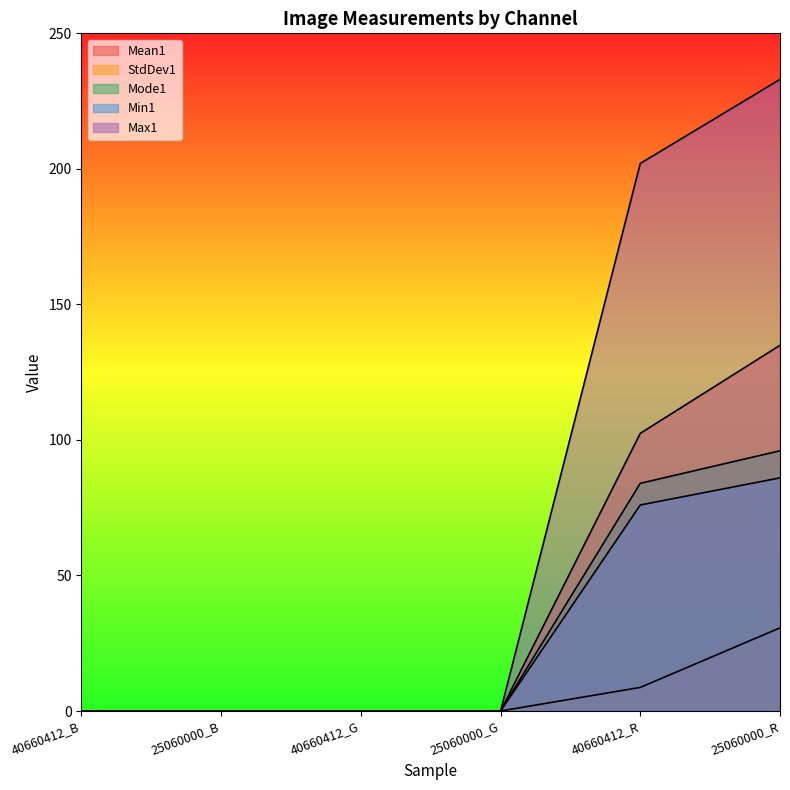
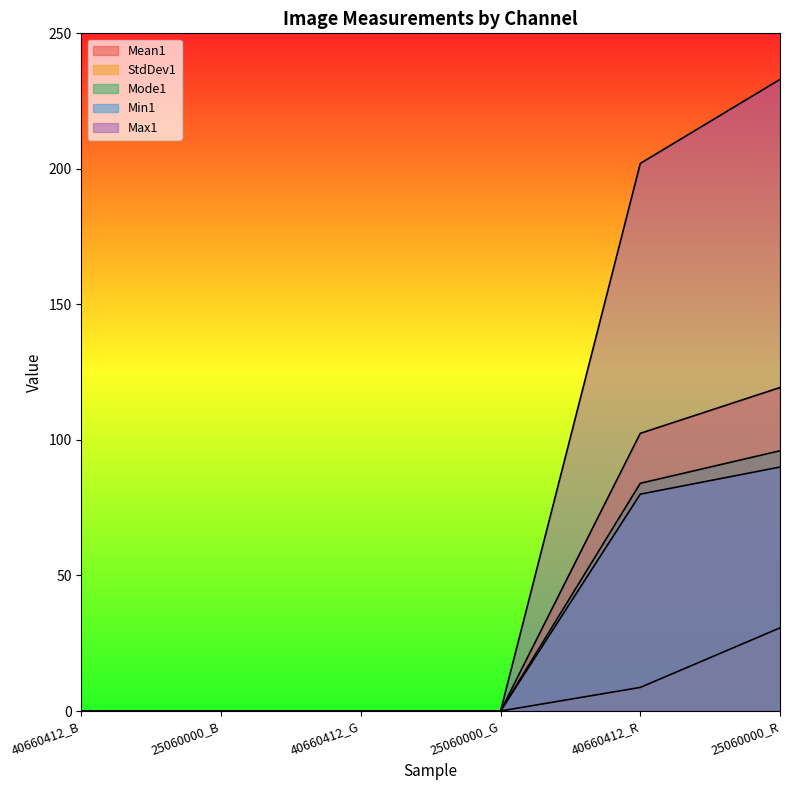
Min1, 40660412_R: 76 -> 80
Mean1, 25060000_R: 135 -> 119
Min1, 25060000_R: 86 -> 90
